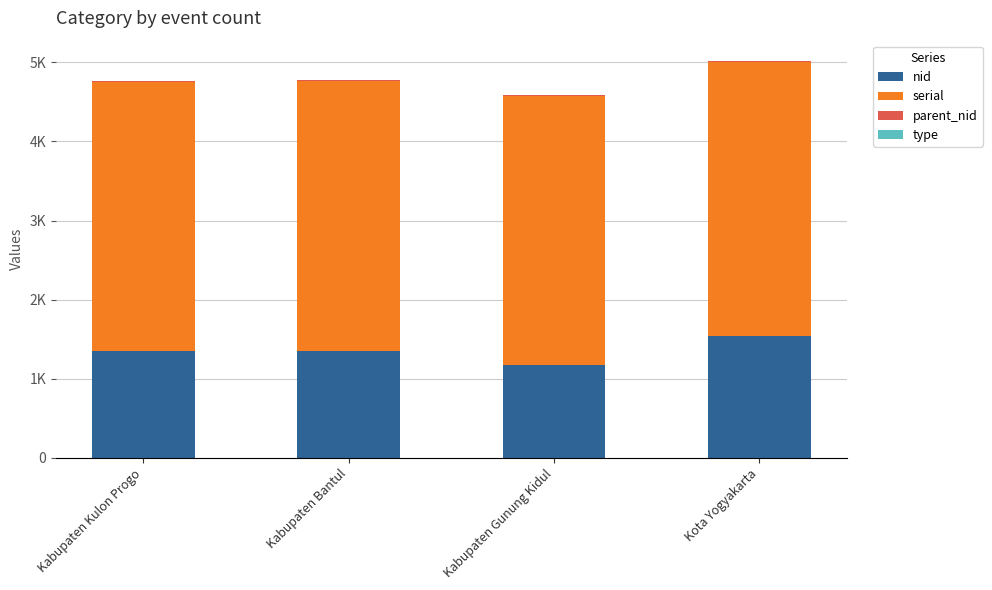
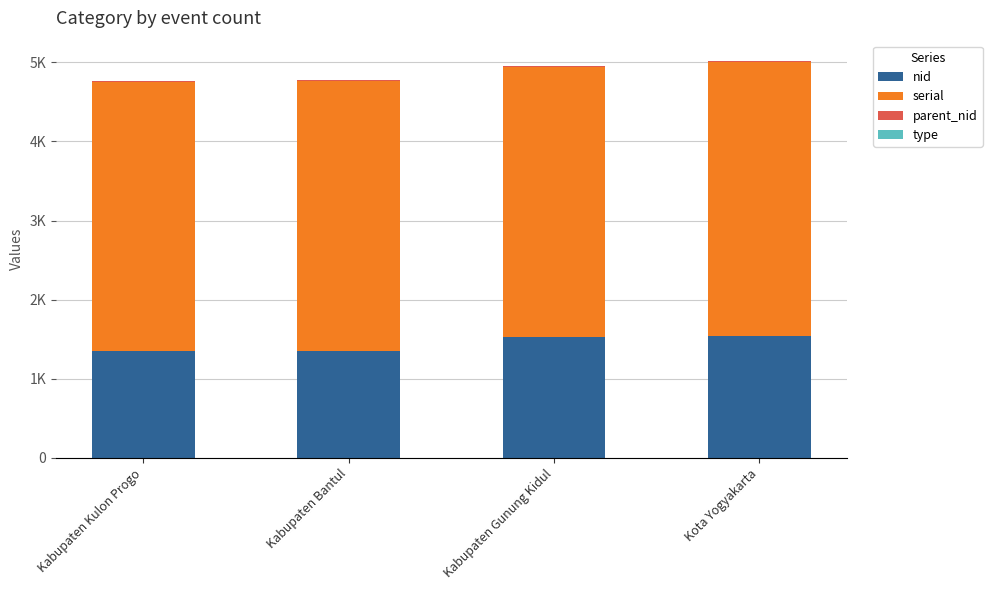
nid, Kabupaten Gunung Kidul: 1200 -> 1500
